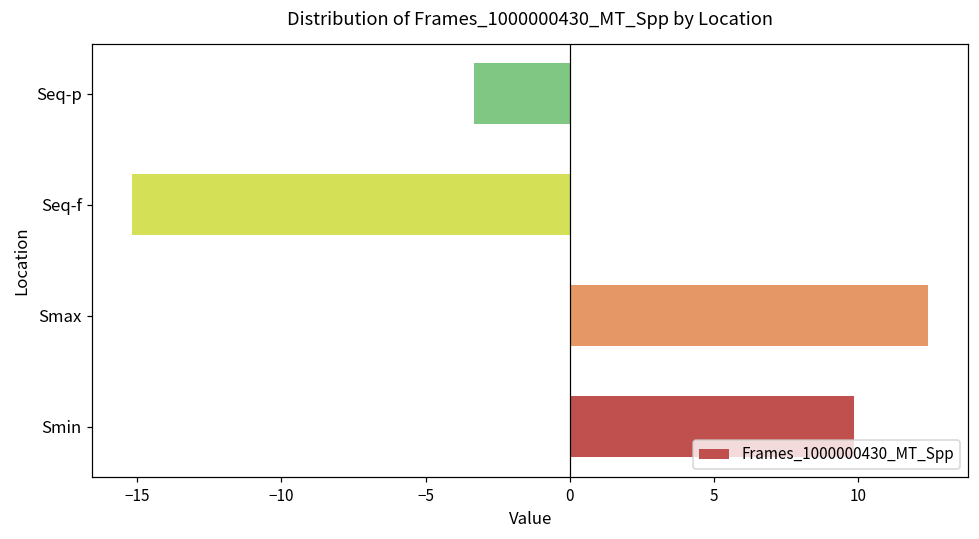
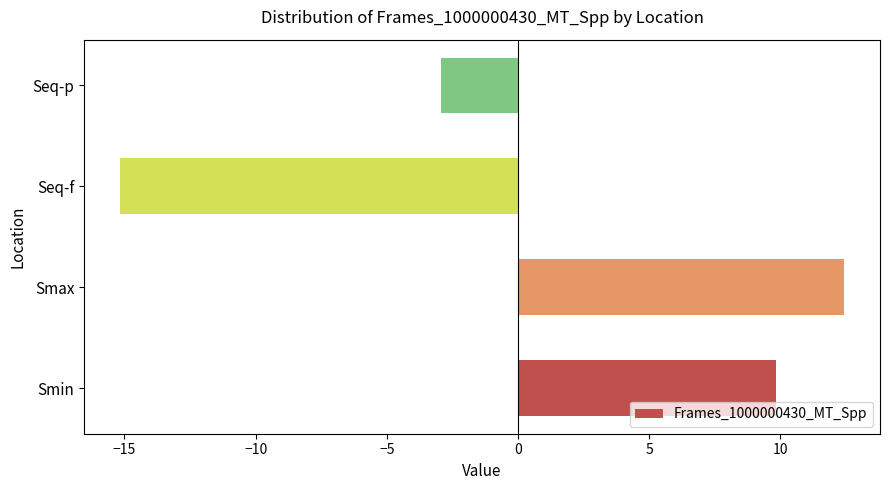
Seq-p: -3.3 -> -2.9
